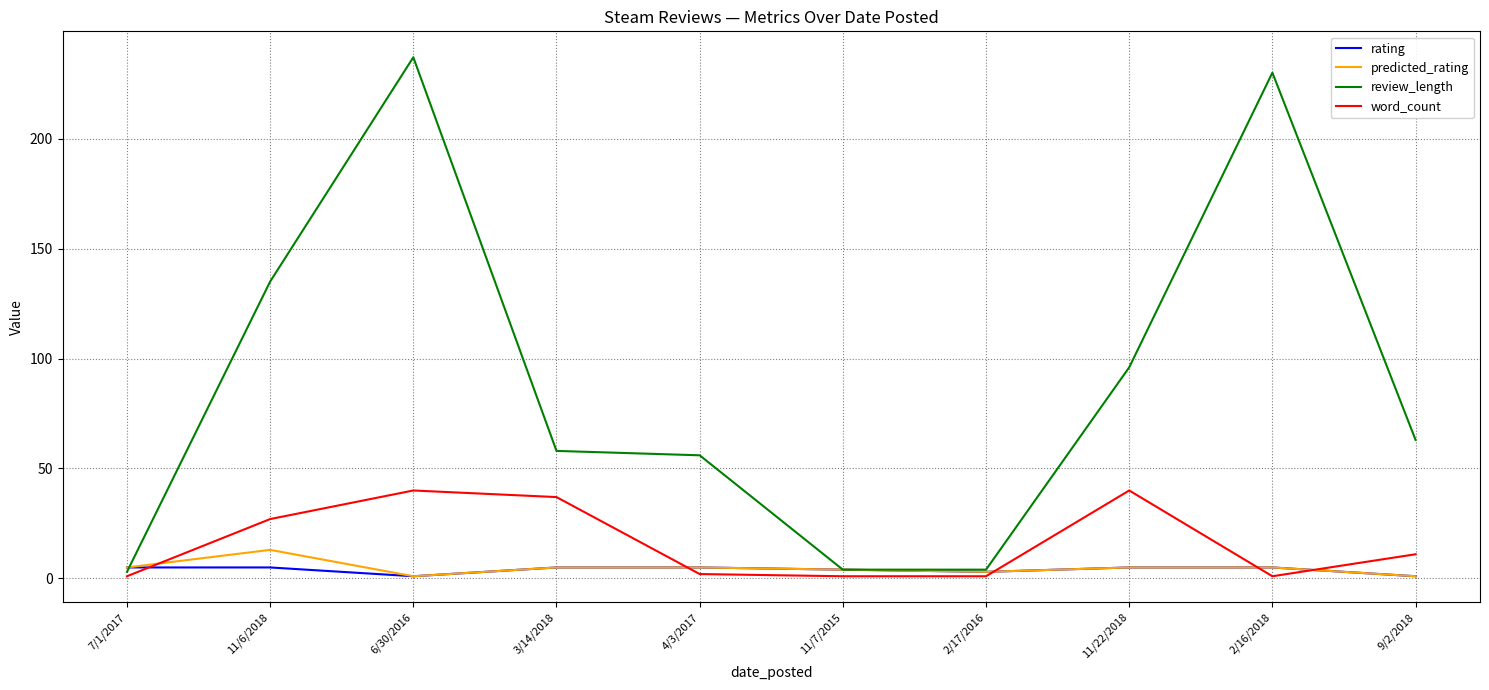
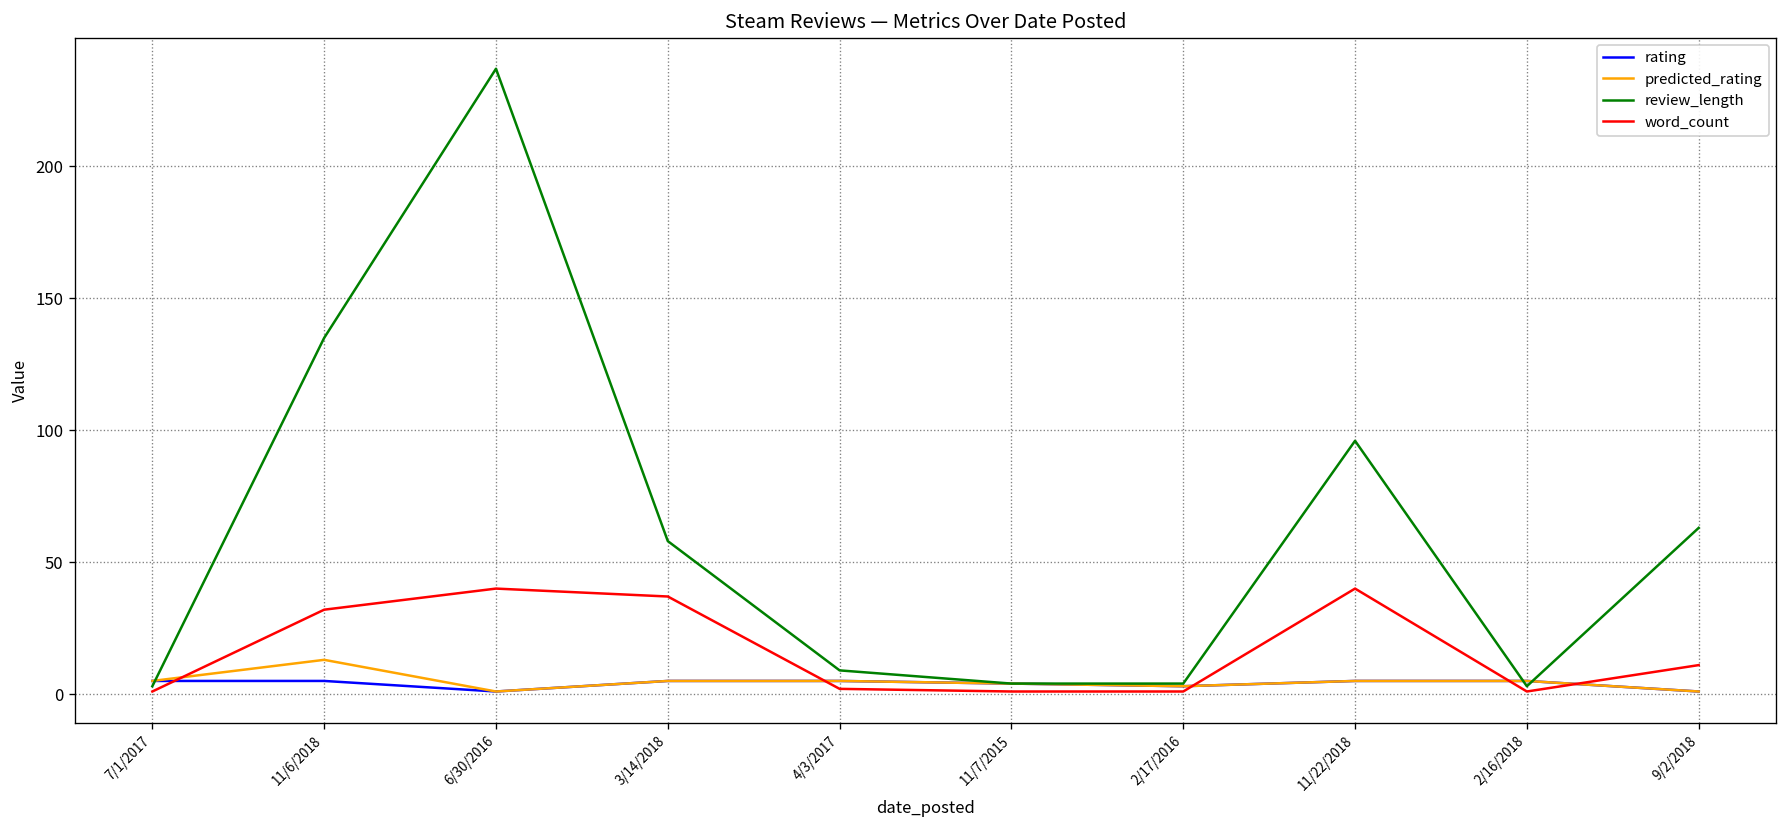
word_count, 11/6/2018: 27 -> 32
review_length, 4/3/2017: 56 -> 9
review_length, 2/16/2018: 230 -> 3
